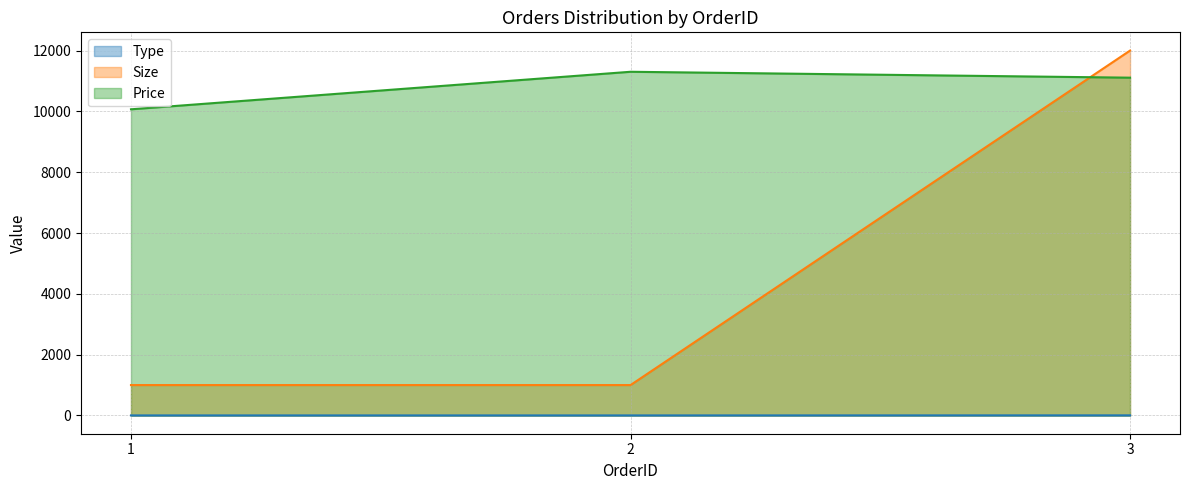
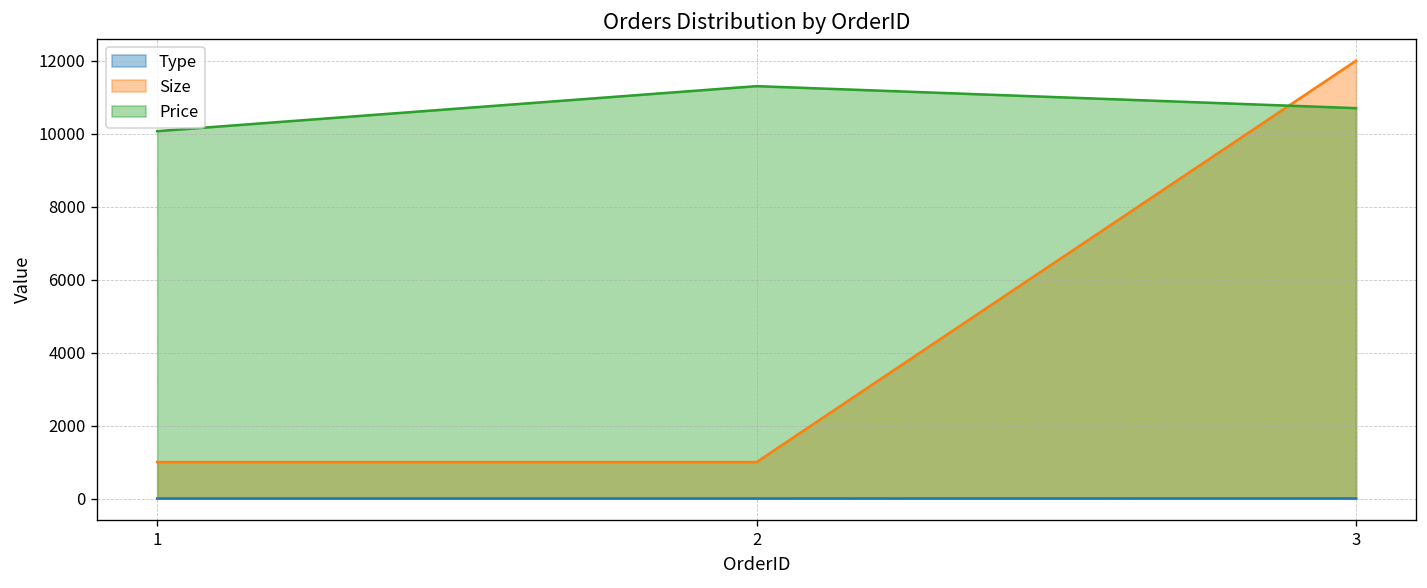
Price, 3: 11100 -> 10700
